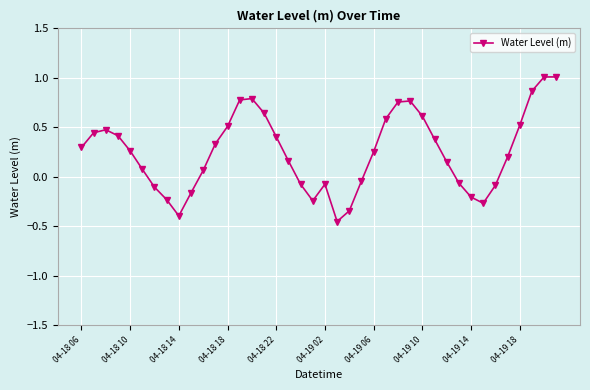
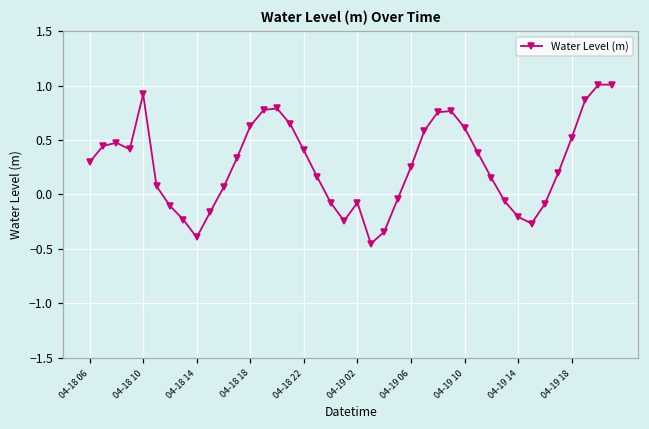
04-18 10: 0.3 -> 0.9
04-18 18: 0.5 -> 0.6
